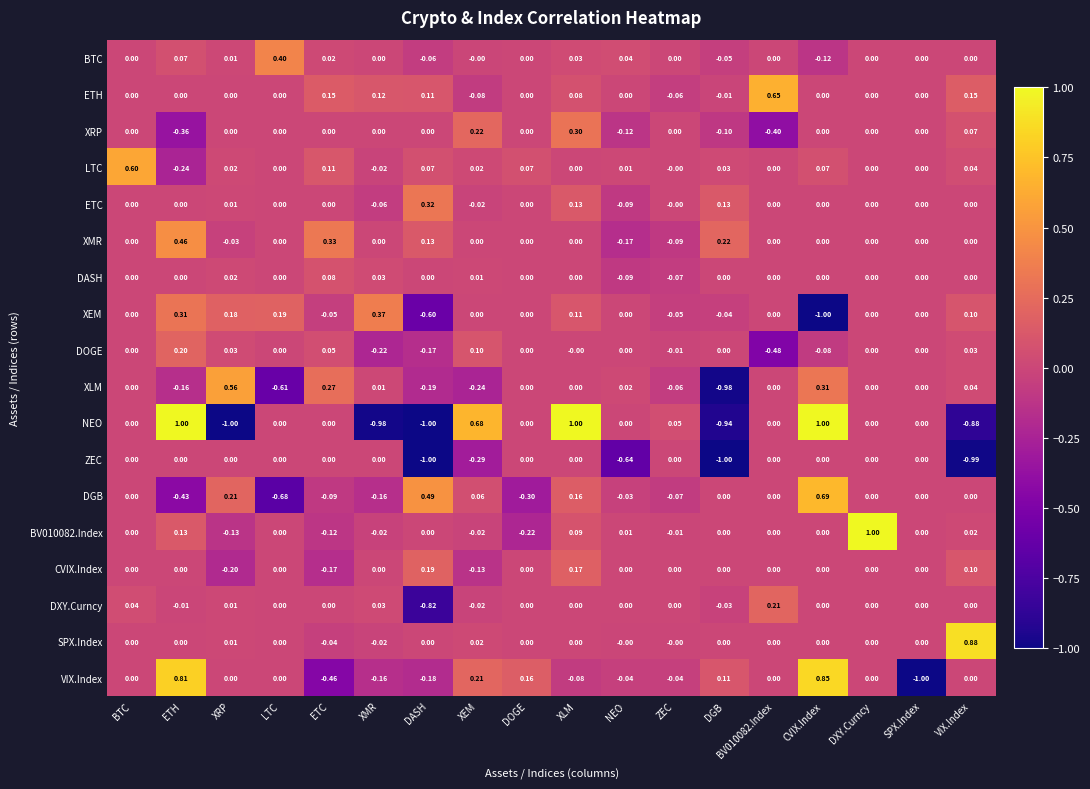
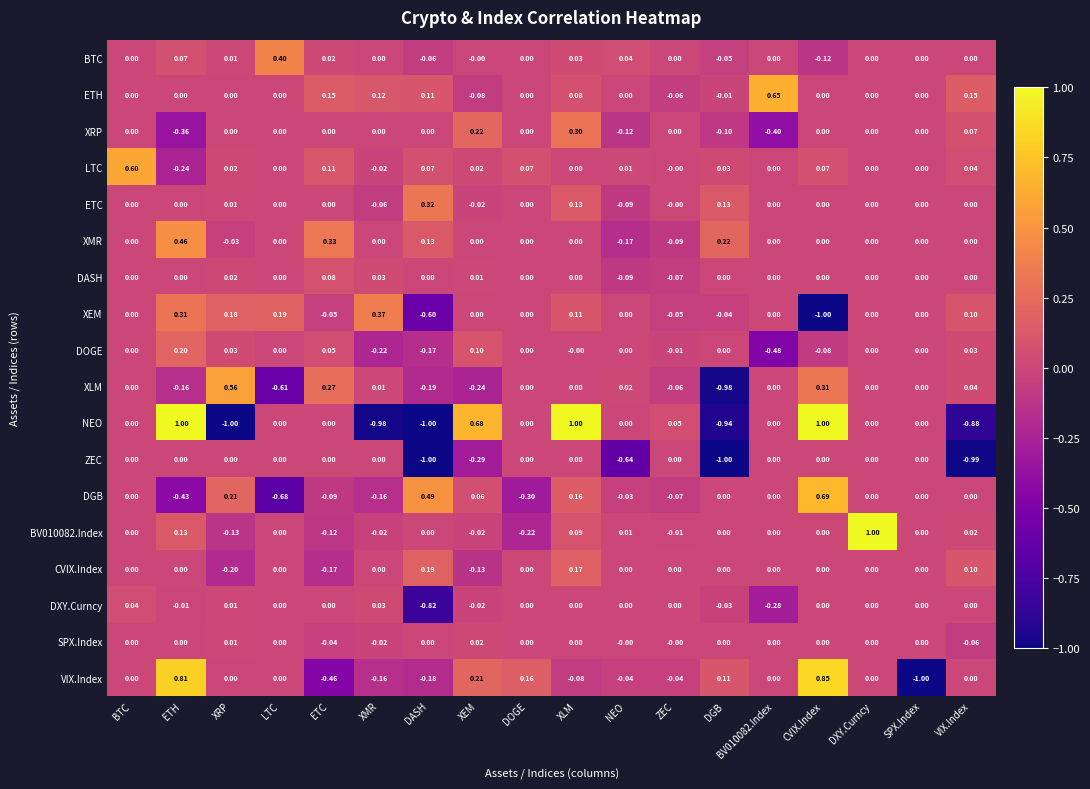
DXY.Curncy, BV010082.Index: 0.21 -> -0.28
SPX.Index, VIX.Index: 0.88 -> -0.06
